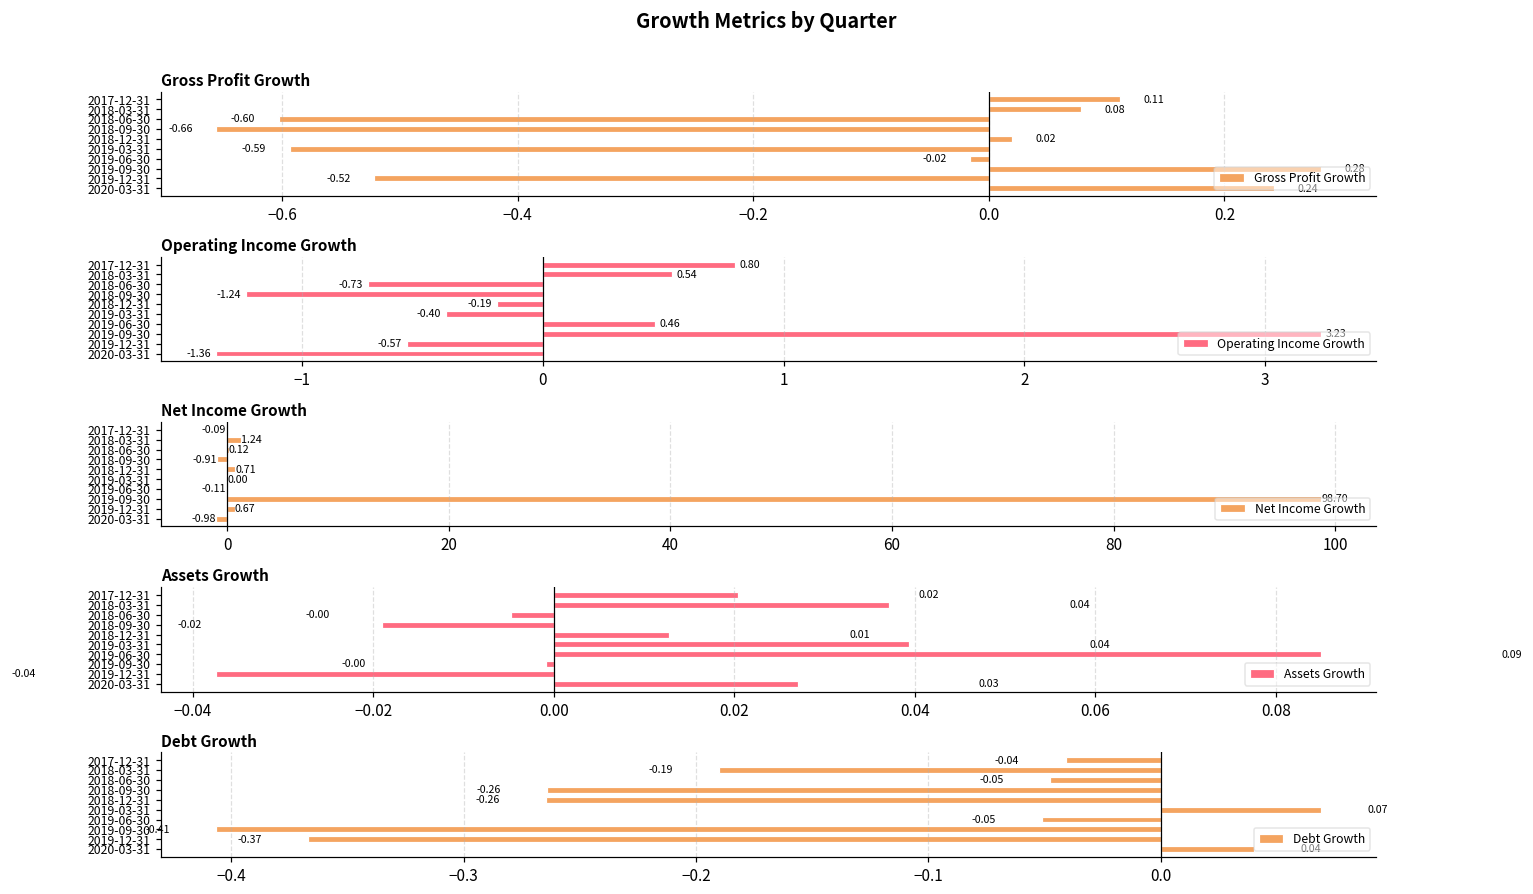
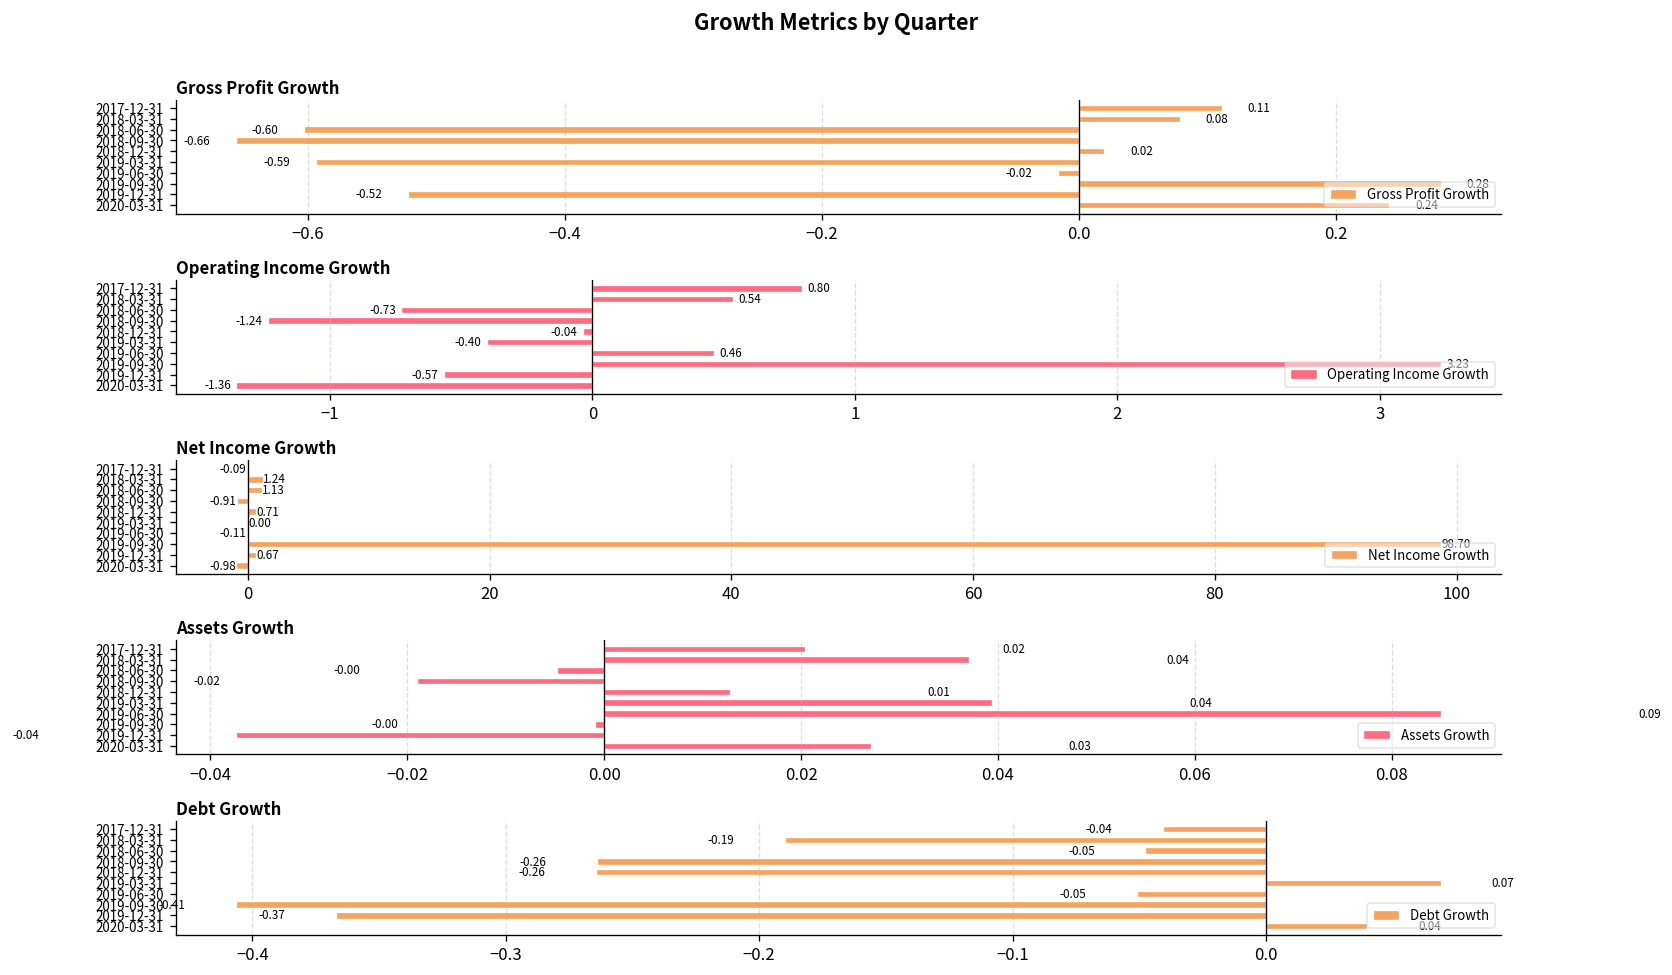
Operating Income Growth, 2018-12-31: -0.19 -> -0.04
Net Income Growth, 2018-06-30: 0.12 -> 1.13
